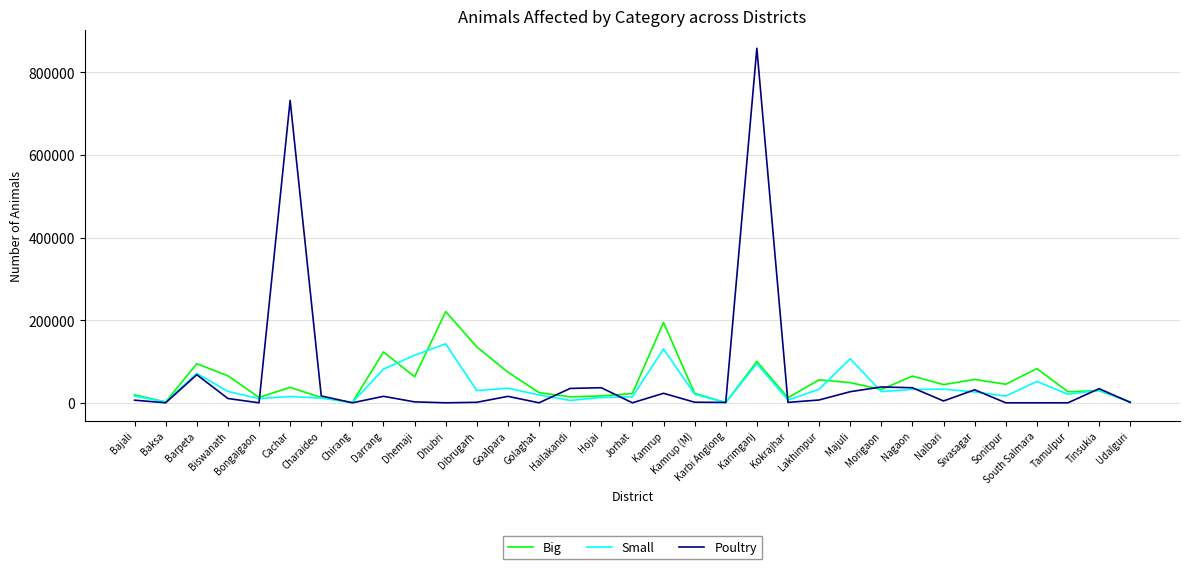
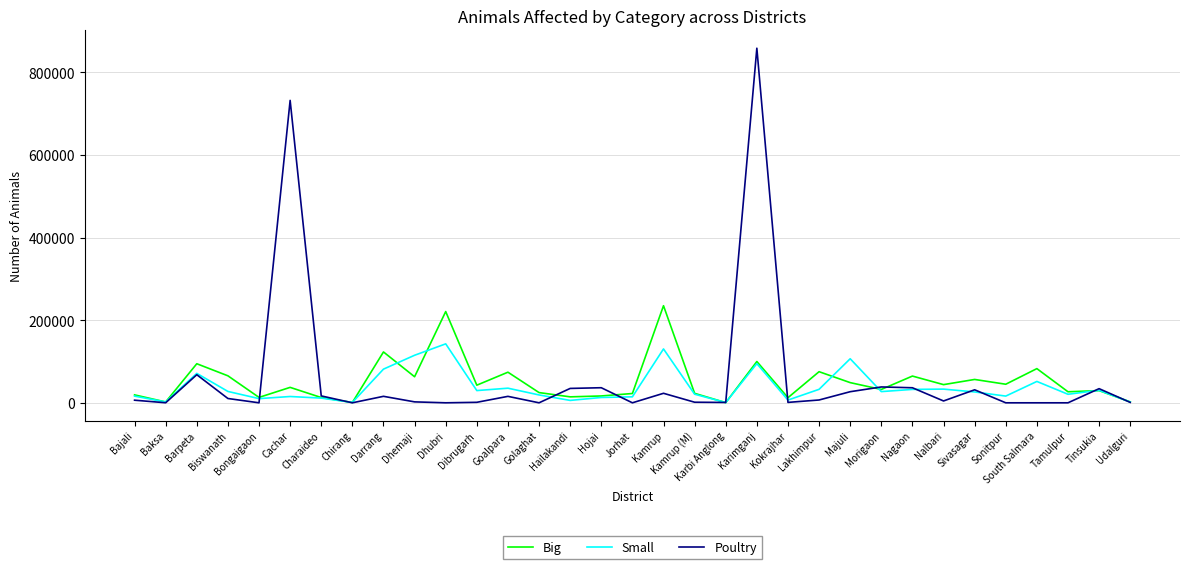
Big, Dibrugarh: 140000 -> 40000
Big, Kamrup: 190000 -> 230000
Big, Lakhimpur: 60000 -> 80000
